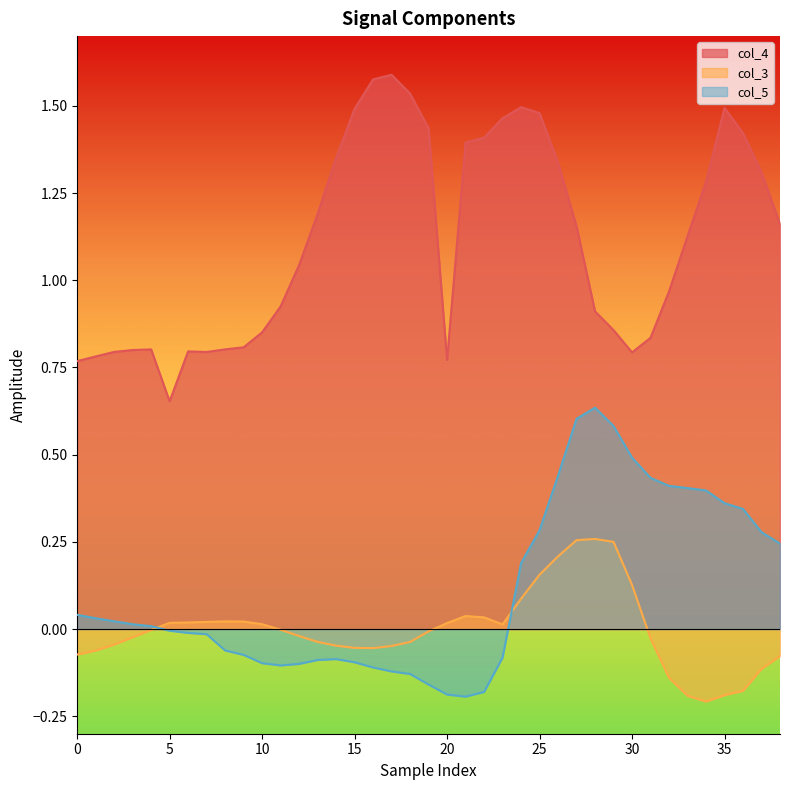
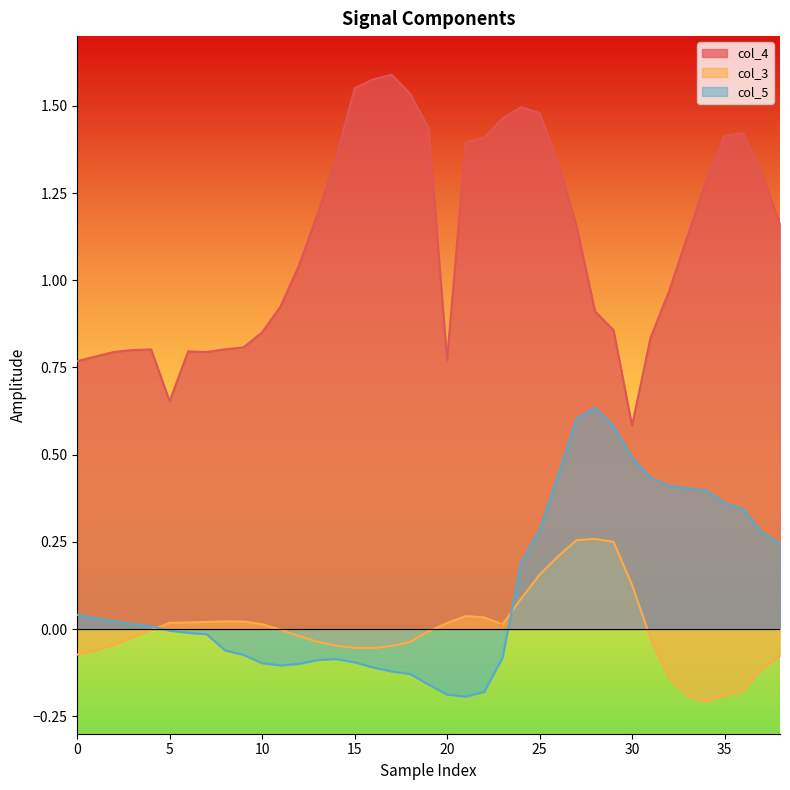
col_4, 15: 1.49 -> 1.55
col_4, 30: 0.79 -> 0.58
col_4, 35: 1.49 -> 1.41
